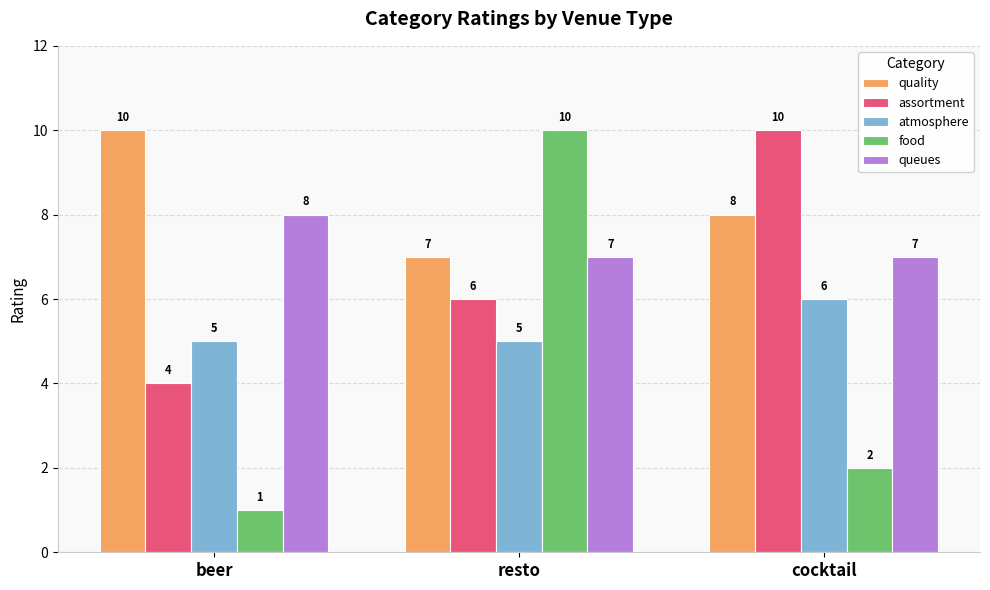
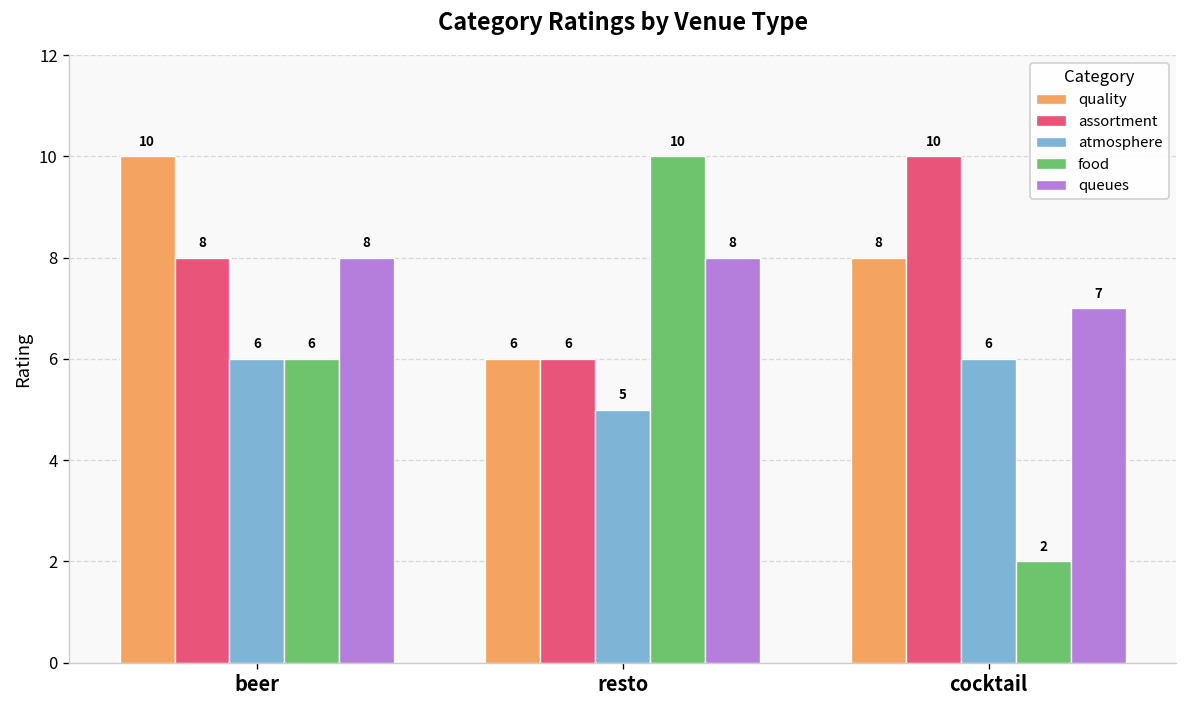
assortment, beer: 4 -> 8
atmosphere, beer: 5 -> 6
food, beer: 1 -> 6
quality, resto: 7 -> 6
queues, resto: 7 -> 8
